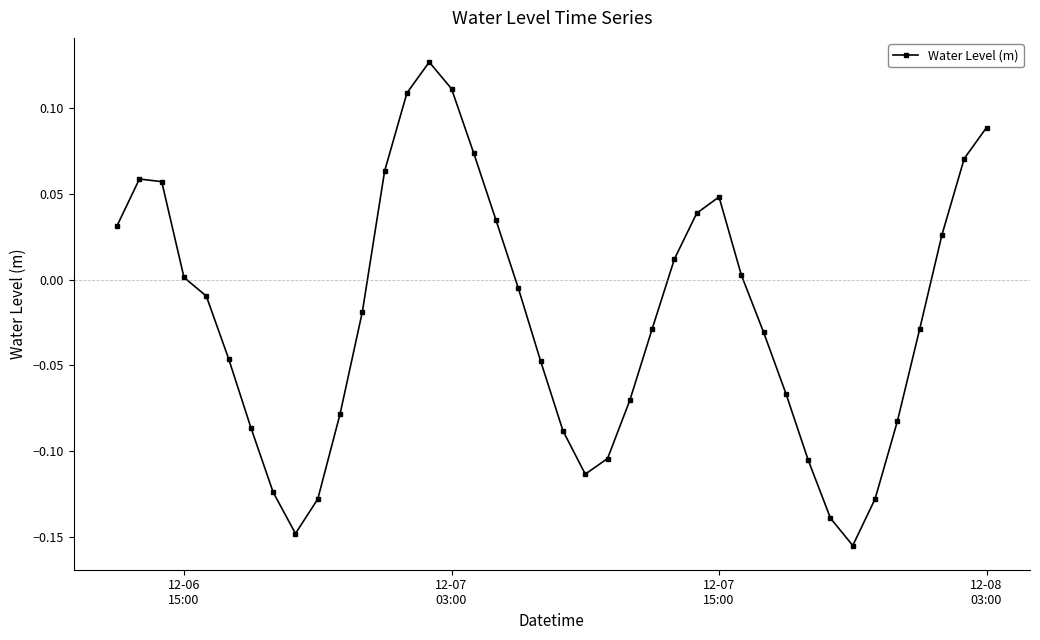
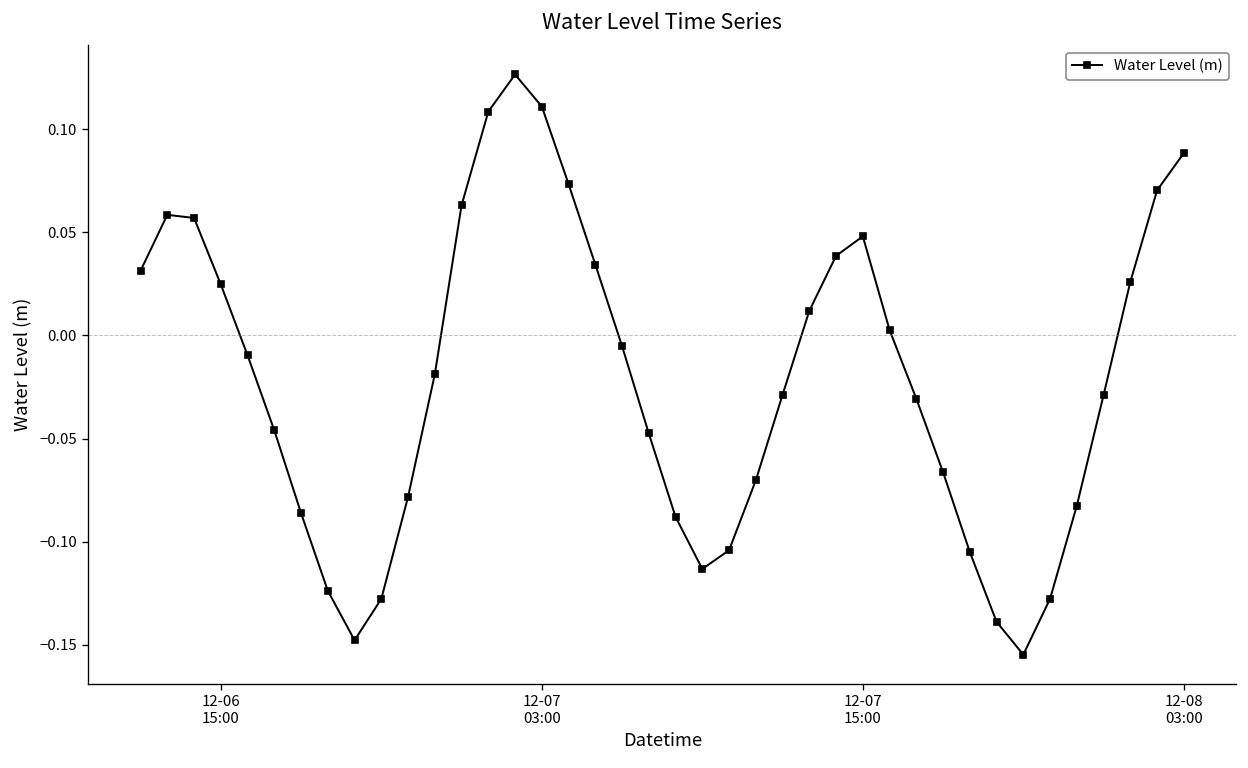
12-06 15:00: 0.001 -> 0.025
